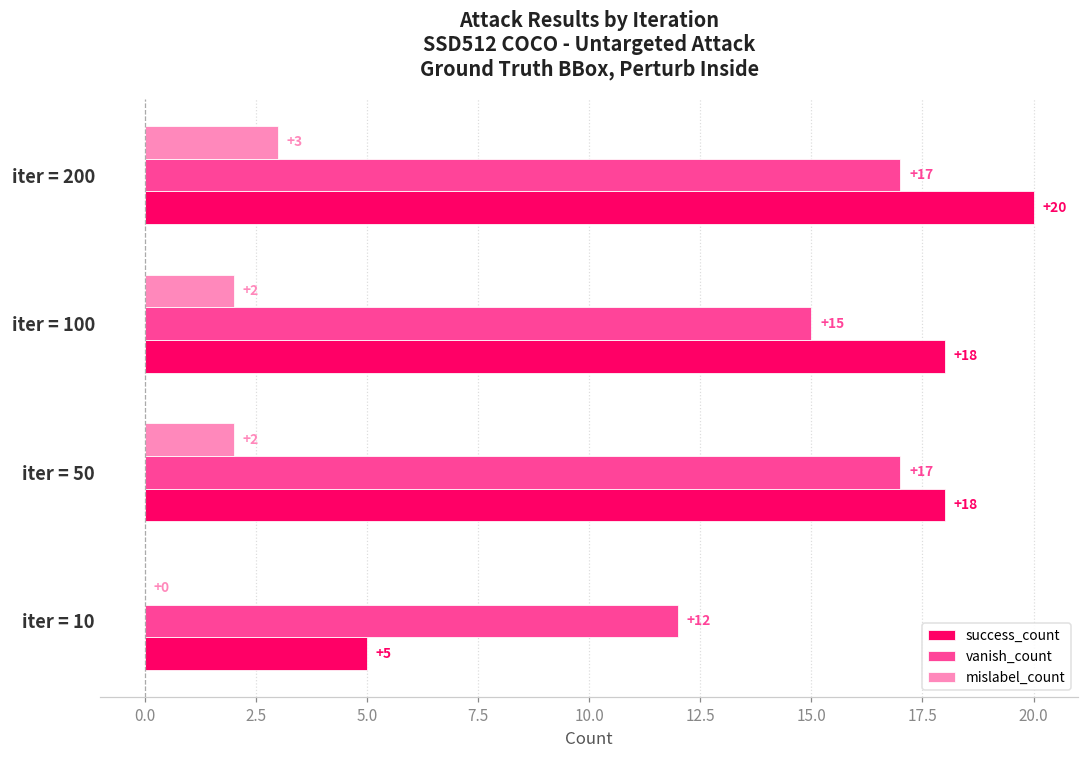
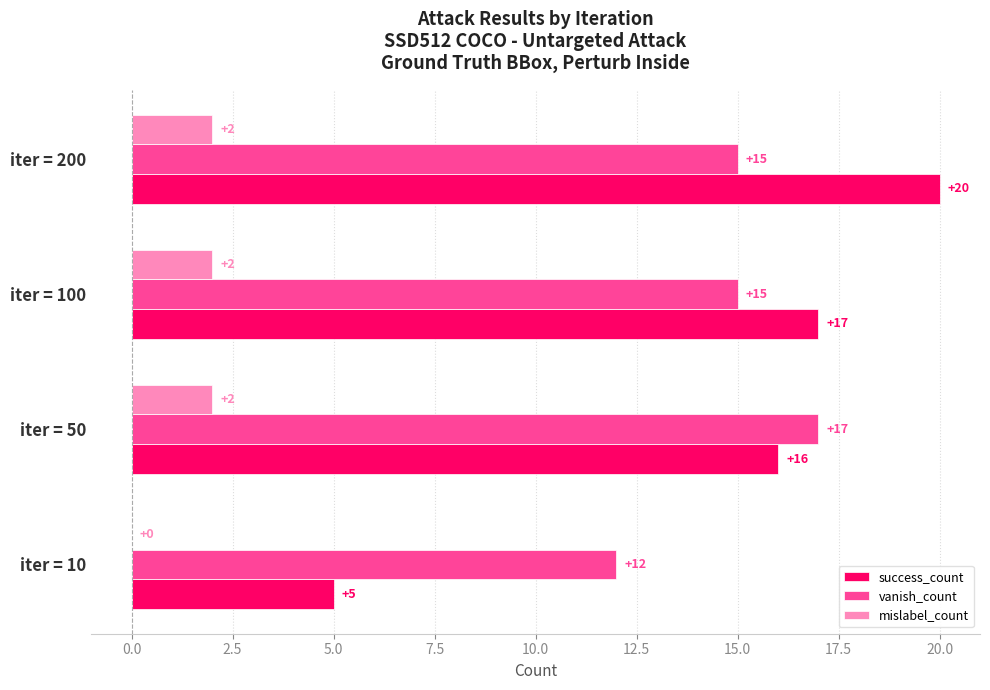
mislabel_count, iter = 200: +3 -> +2
vanish_count, iter = 200: +17 -> +15
success_count, iter = 100: +18 -> +17
success_count, iter = 50: +18 -> +16
